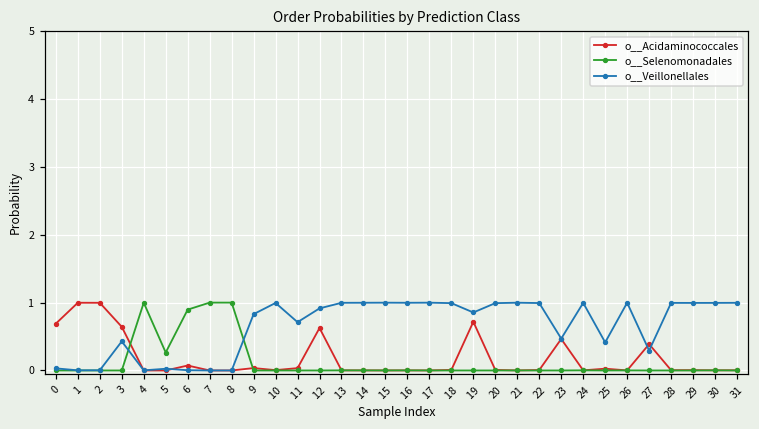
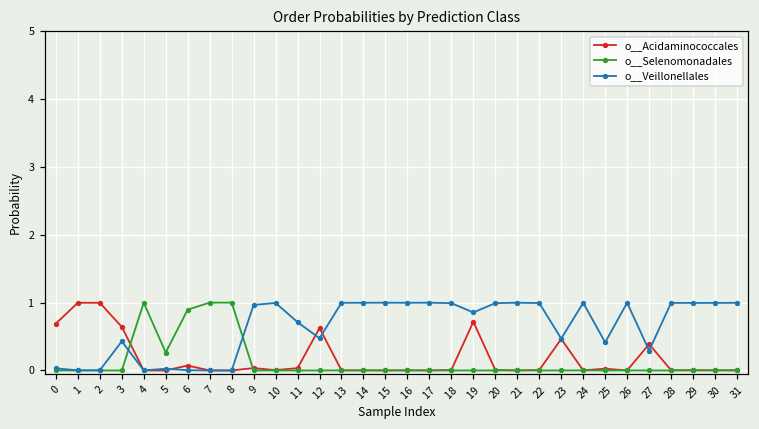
o__Veillonellales, 9: 0.8 -> 1.0
o__Veillonellales, 12: 0.9 -> 0.5
